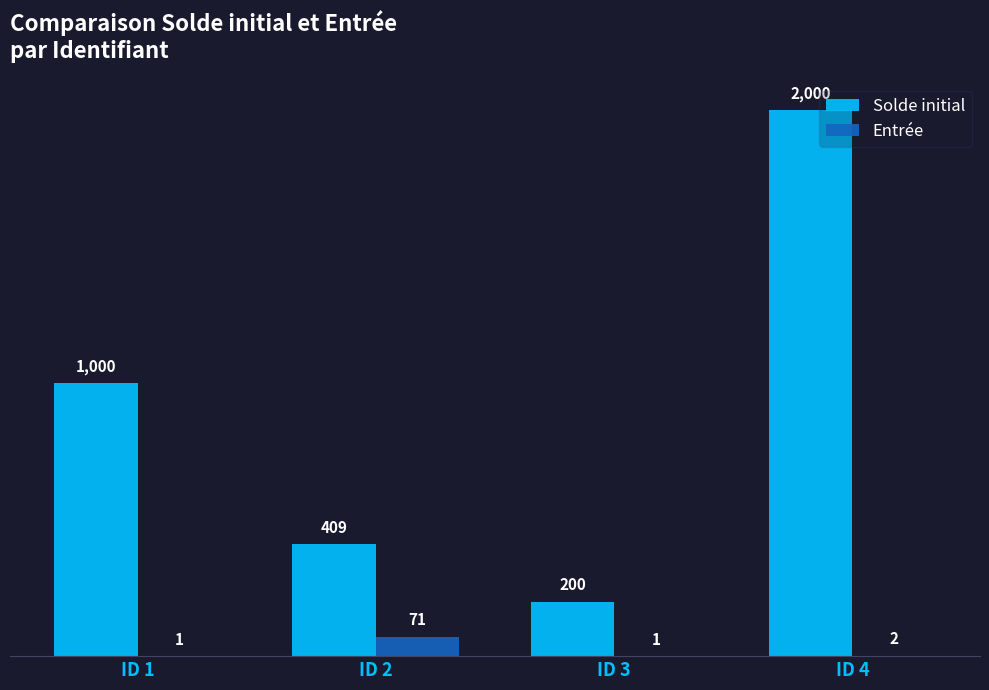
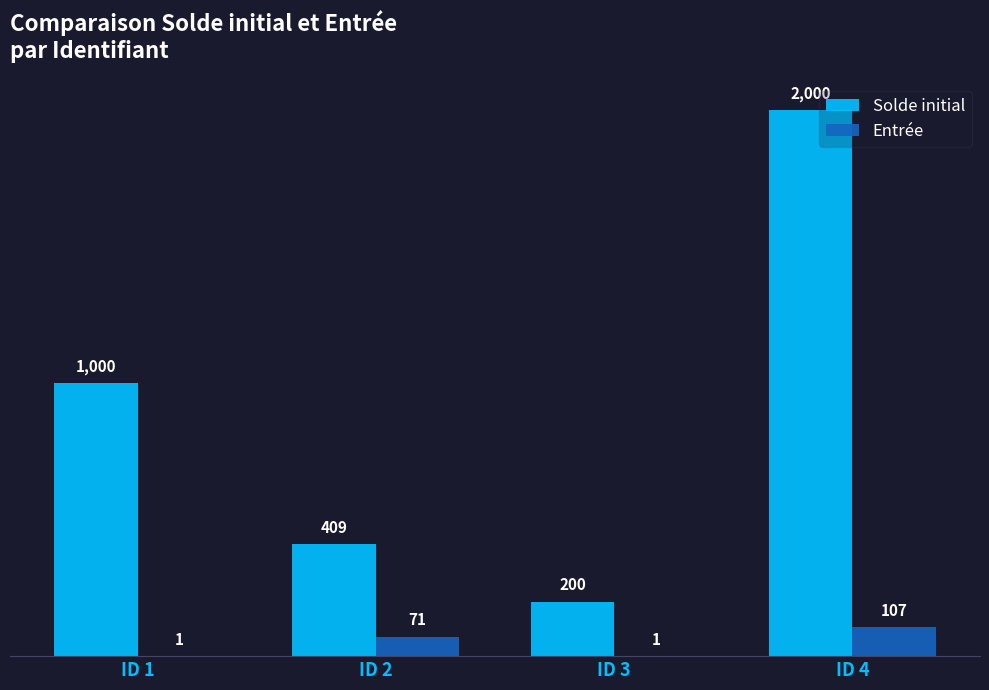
Entrée, ID 4: 2 -> 107
